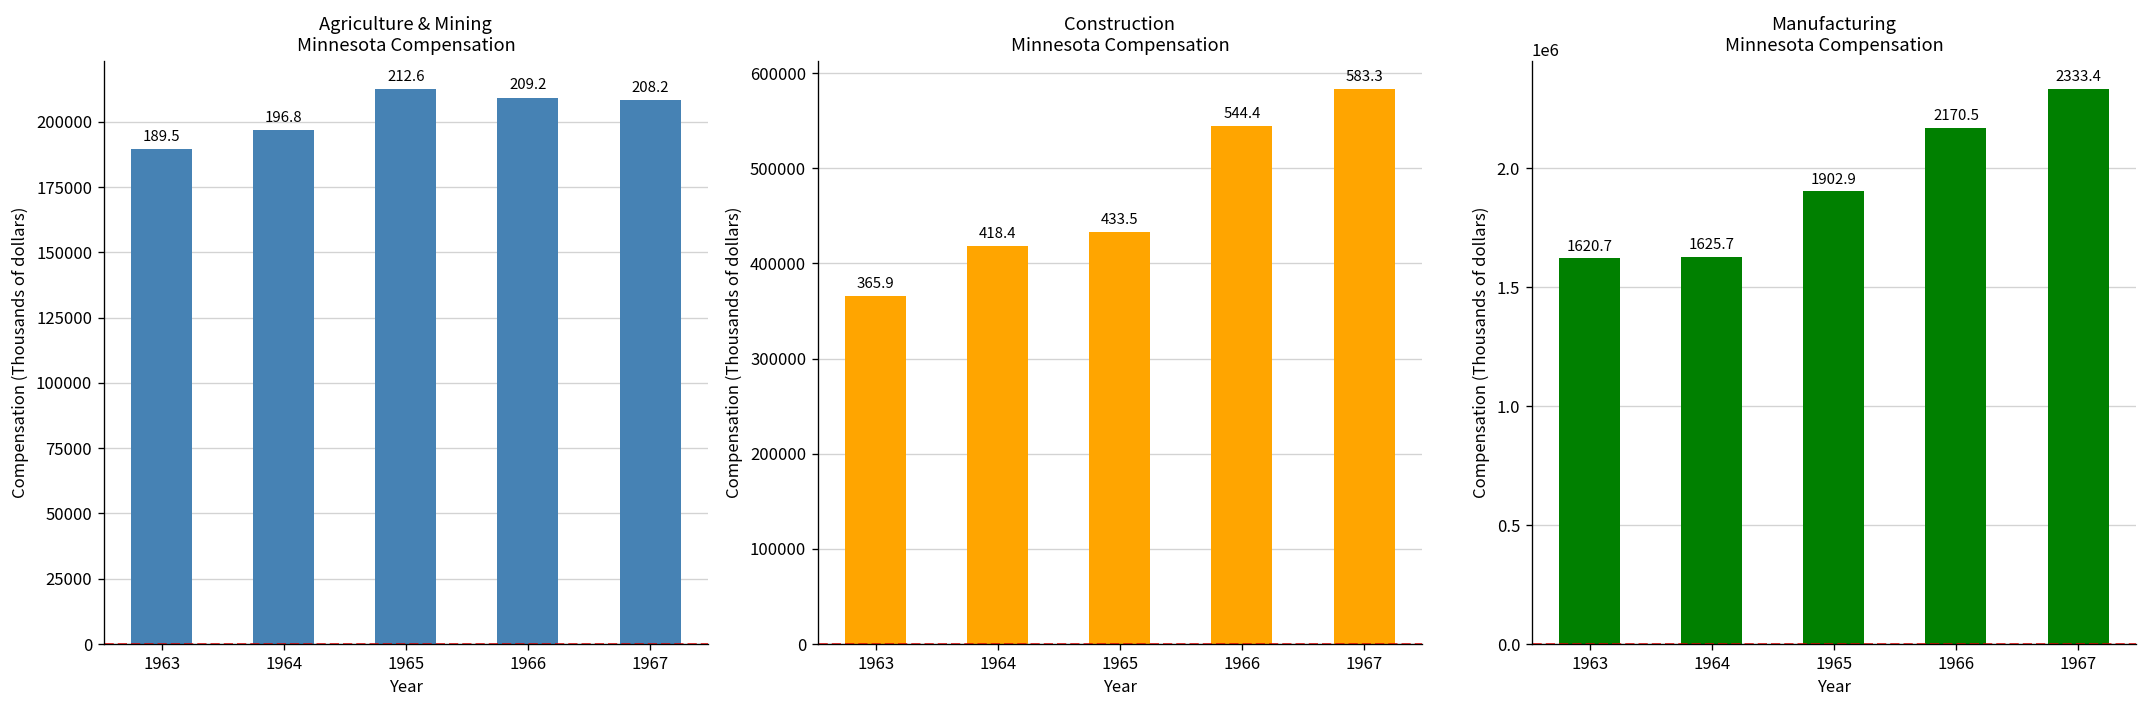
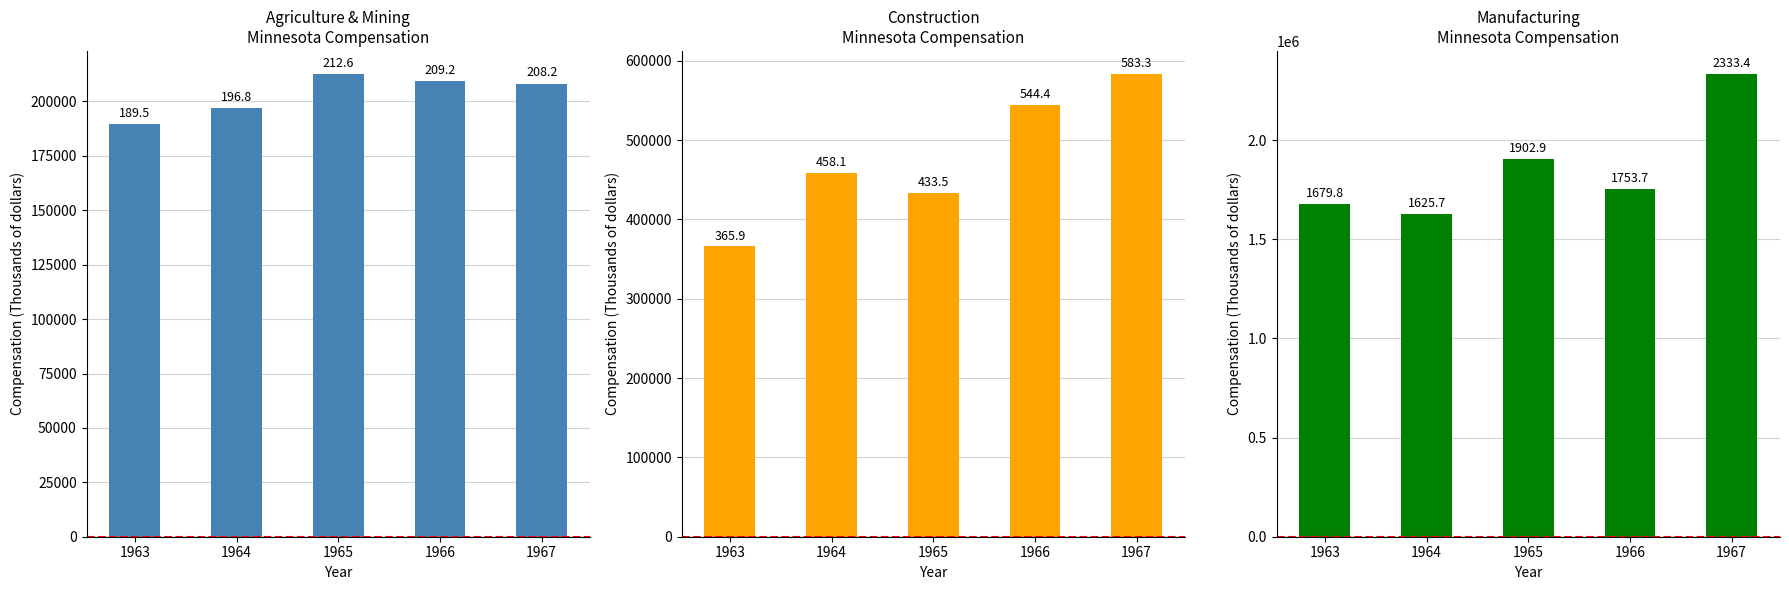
Construction Minnesota Compensation, 1964: 418.4 -> 458.1
Manufacturing Minnesota Compensation, 1963: 1620.7 -> 1679.8
Manufacturing Minnesota Compensation, 1966: 2170.5 -> 1753.7
